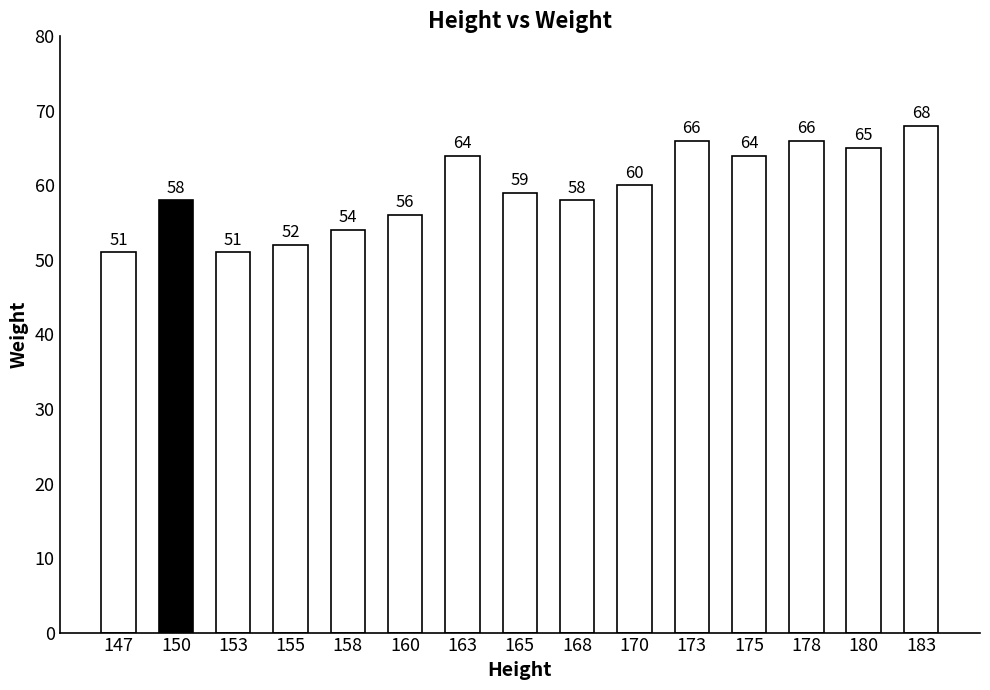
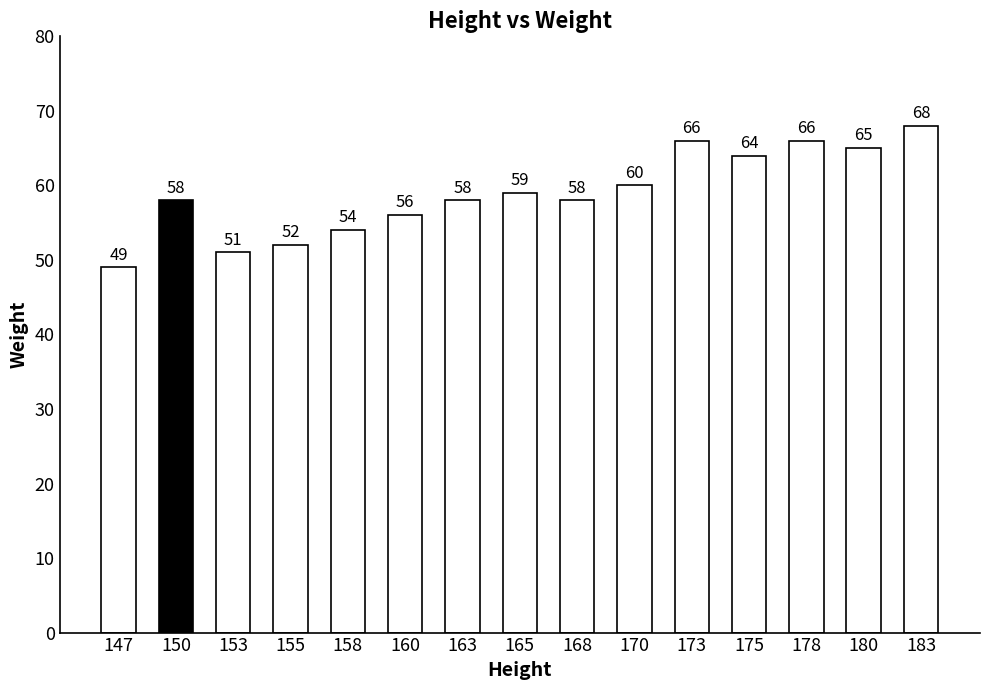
147: 51 -> 49
163: 64 -> 58
